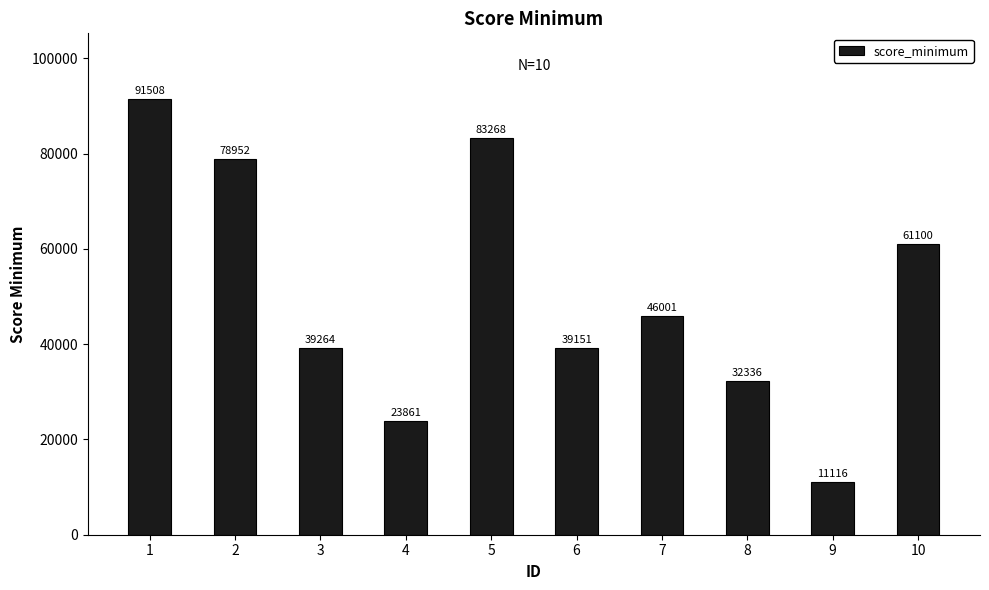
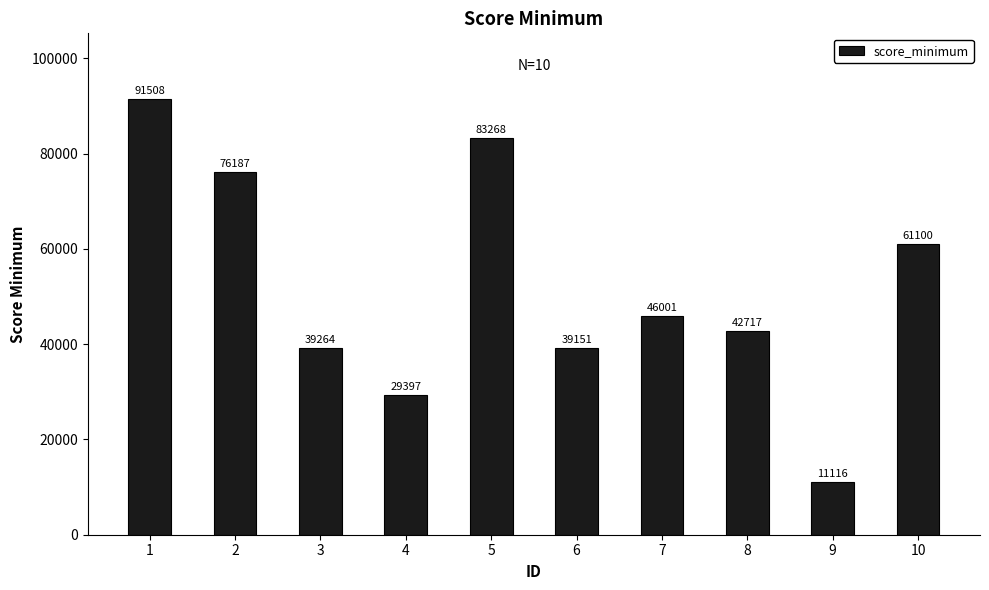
2: 78952 -> 76187
4: 23861 -> 29397
8: 32336 -> 42717
